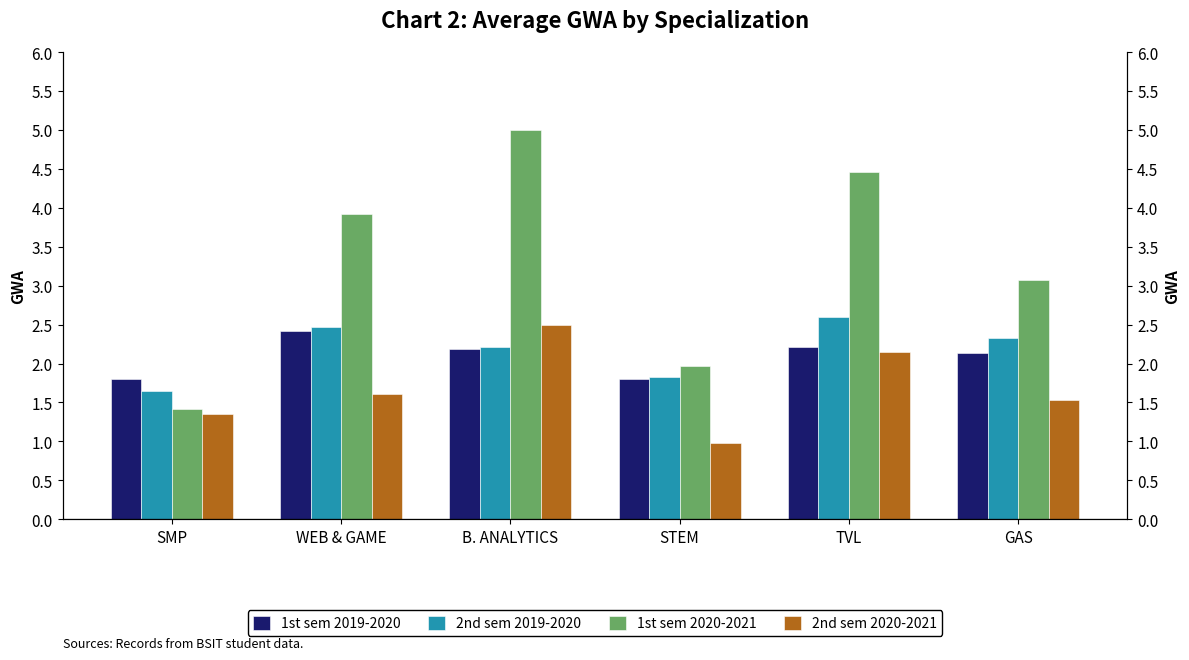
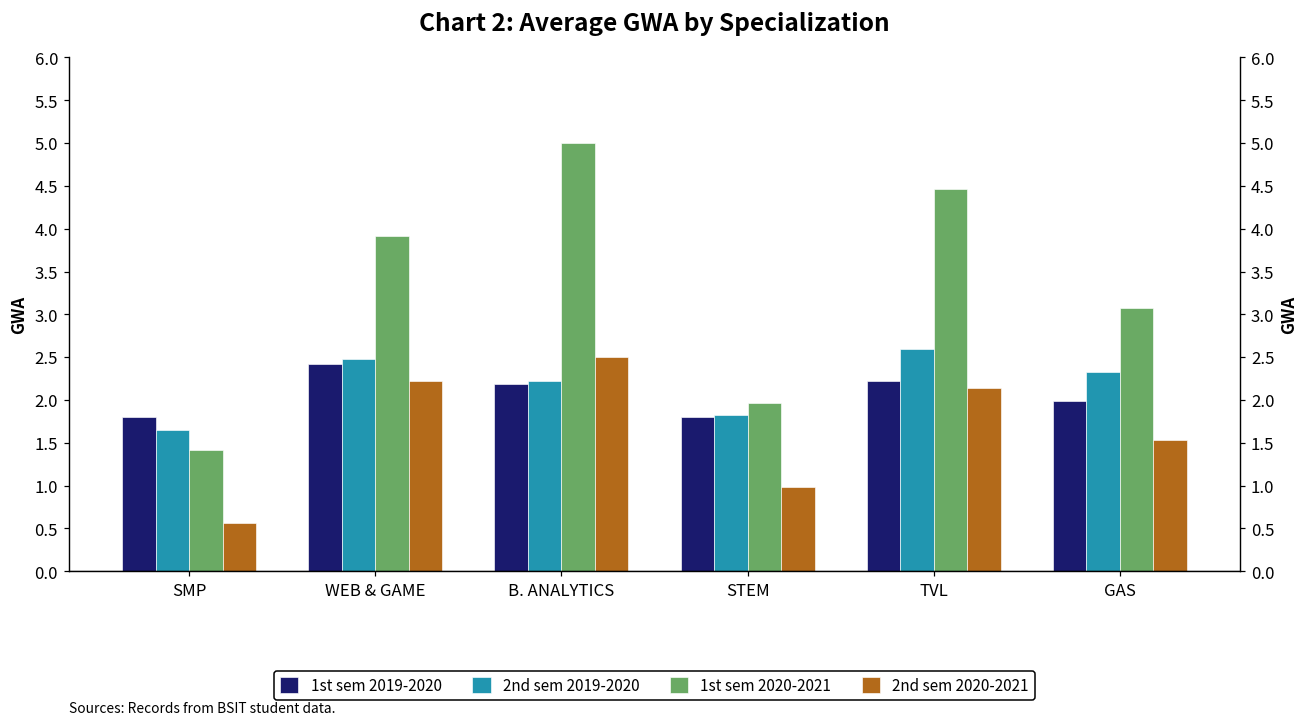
2nd sem 2020-2021, SMP: 1.4 -> 0.6
2nd sem 2020-2021, WEB & GAME: 1.6 -> 2.2
1st sem 2019-2020, GAS: 2.1 -> 2.0
